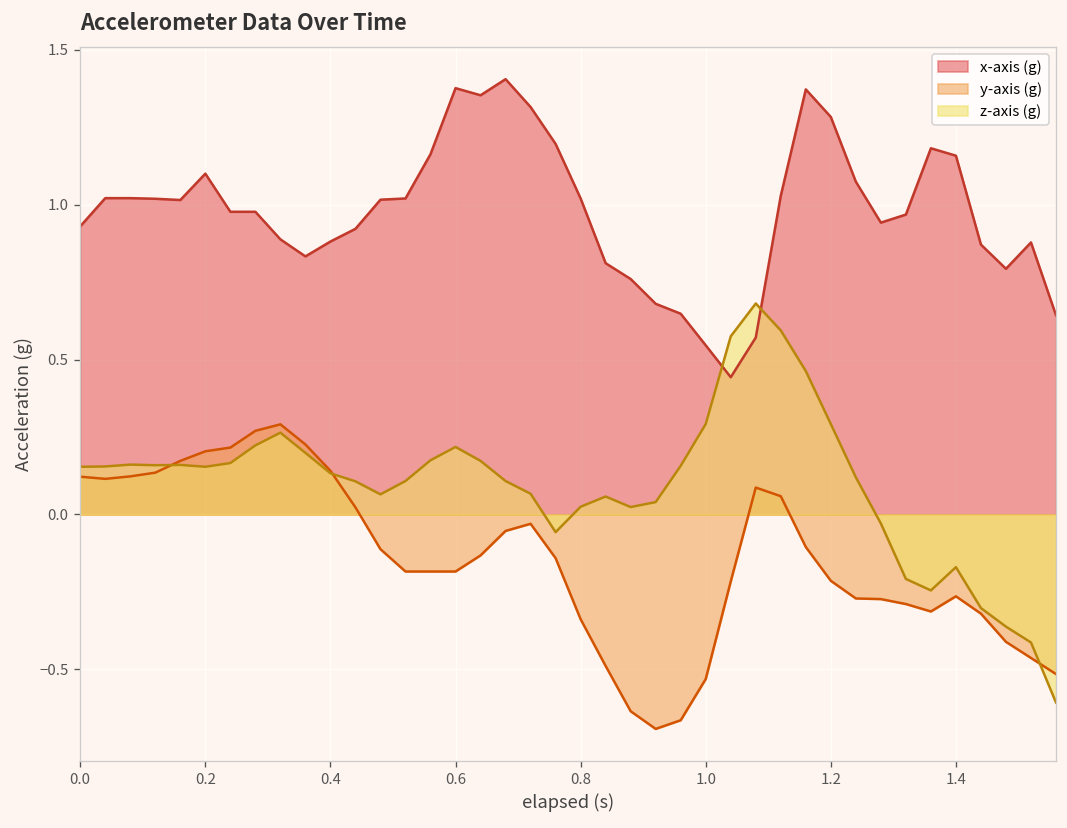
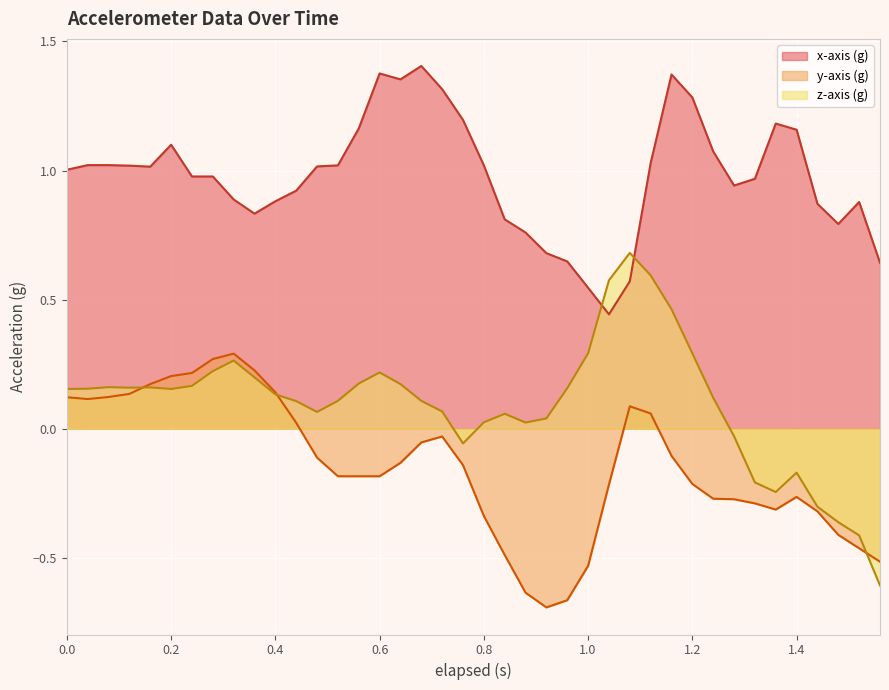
x-axis (g), 0.0: 0.93 -> 1.00
